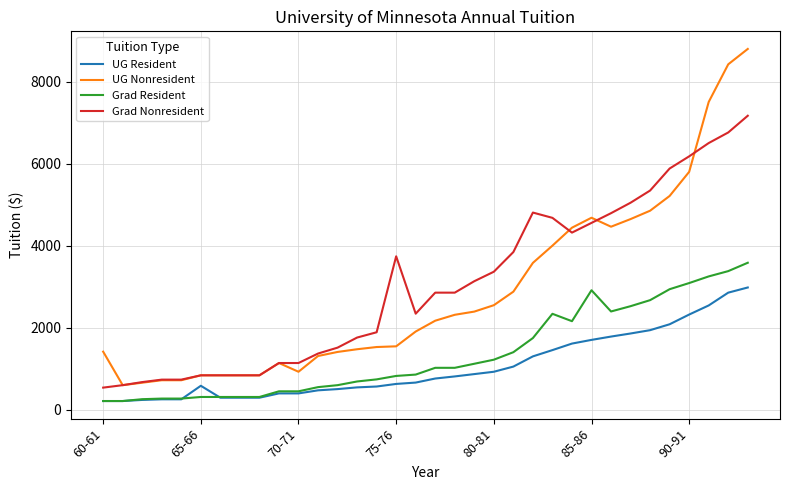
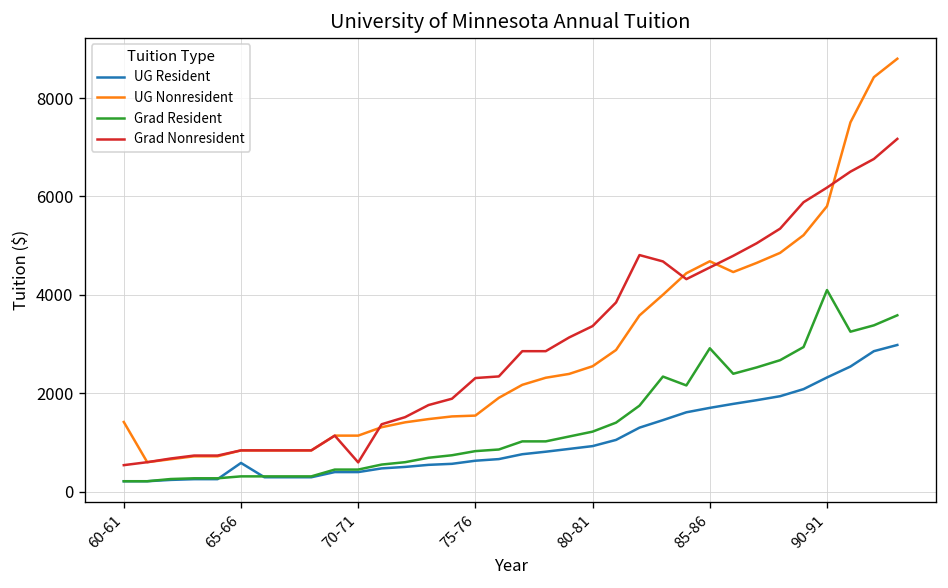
UG Nonresident, 70-71: 900 -> 1100
Grad Nonresident, 70-71: 1100 -> 600
Grad Nonresident, 75-76: 3700 -> 2300
Grad Resident, 90-91: 3100 -> 4100
